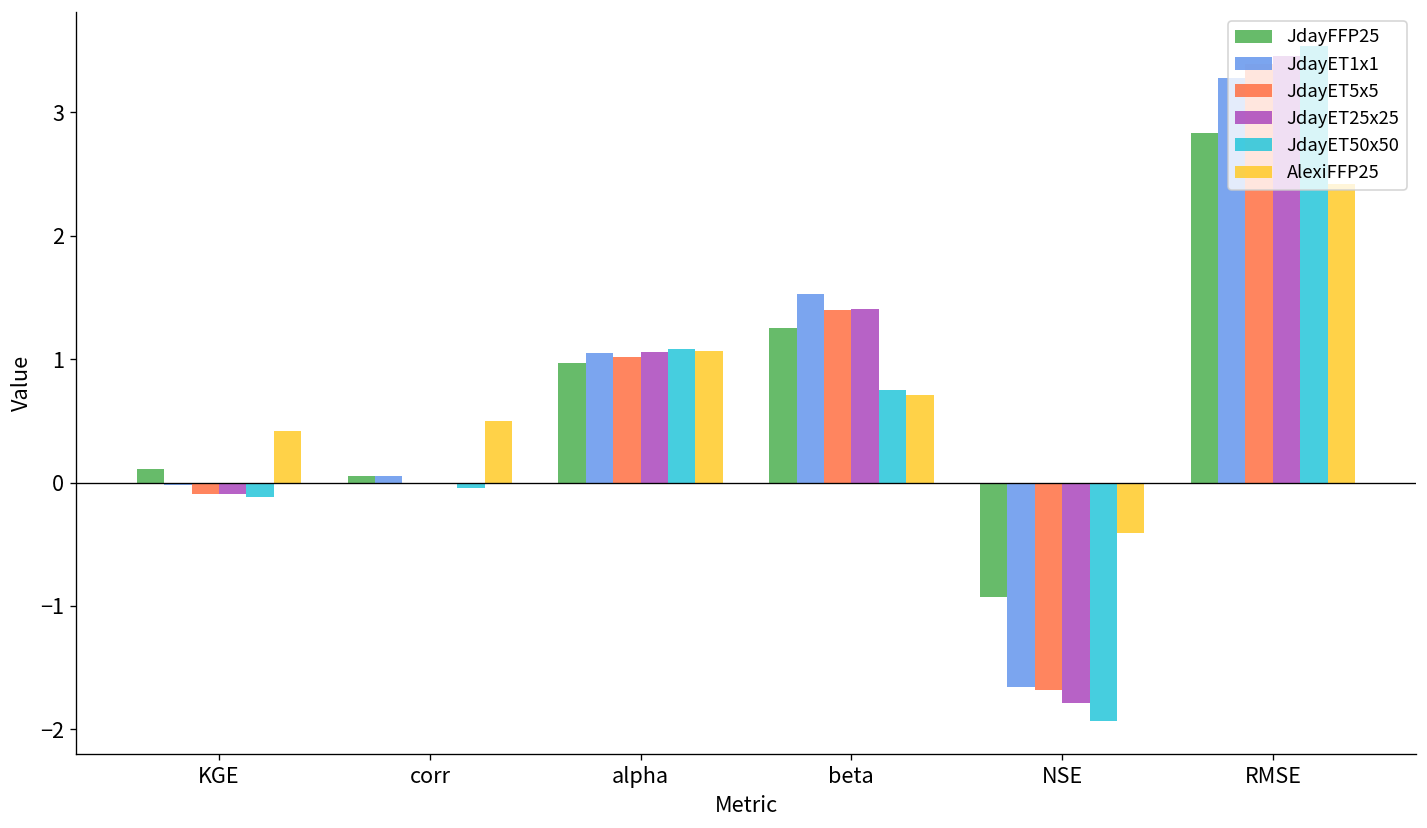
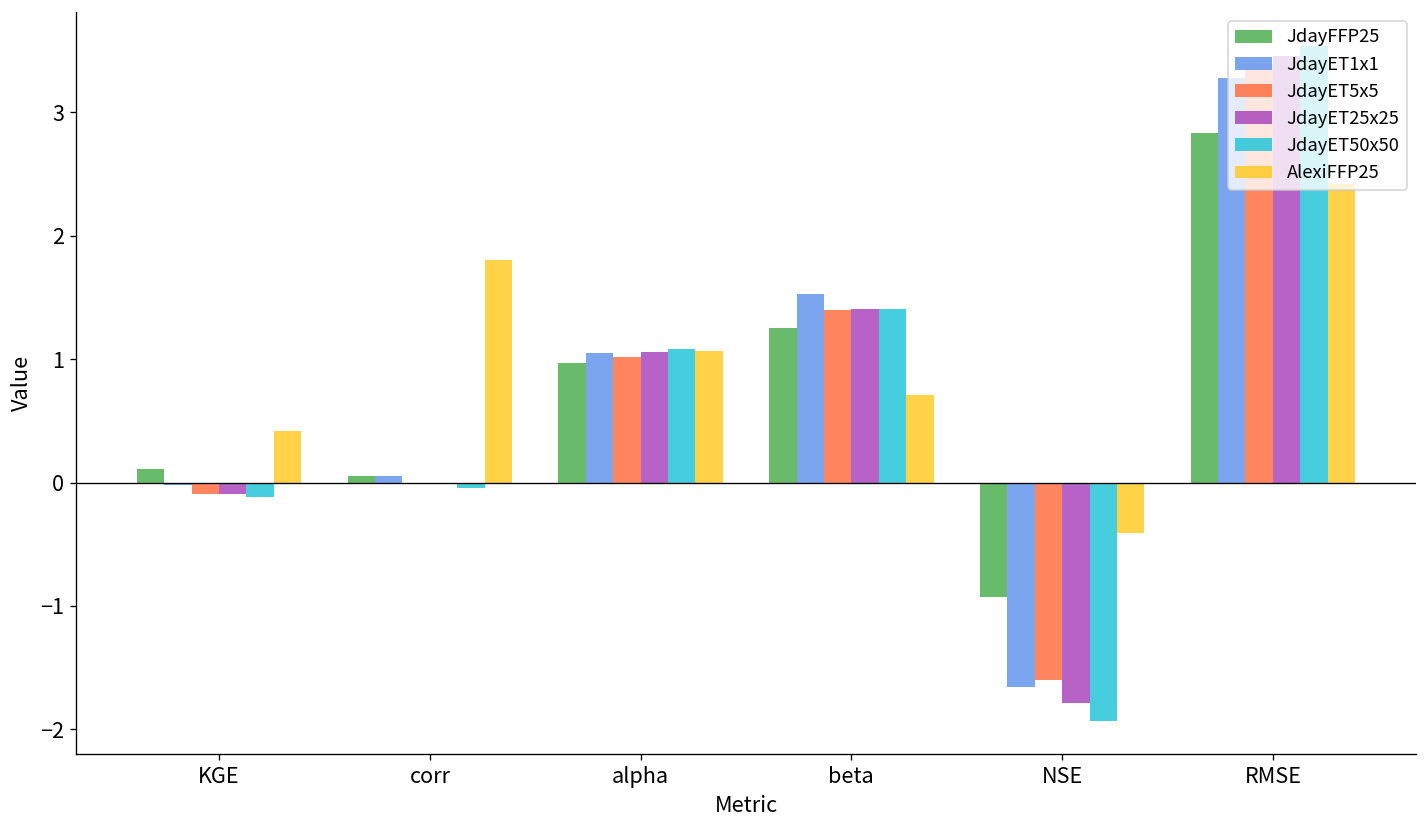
AlexiFFP25, corr: 0.5 -> 1.8
JdayET50x50, beta: 0.75 -> 1.41
JdayET5x5, NSE: -1.68 -> -1.60
